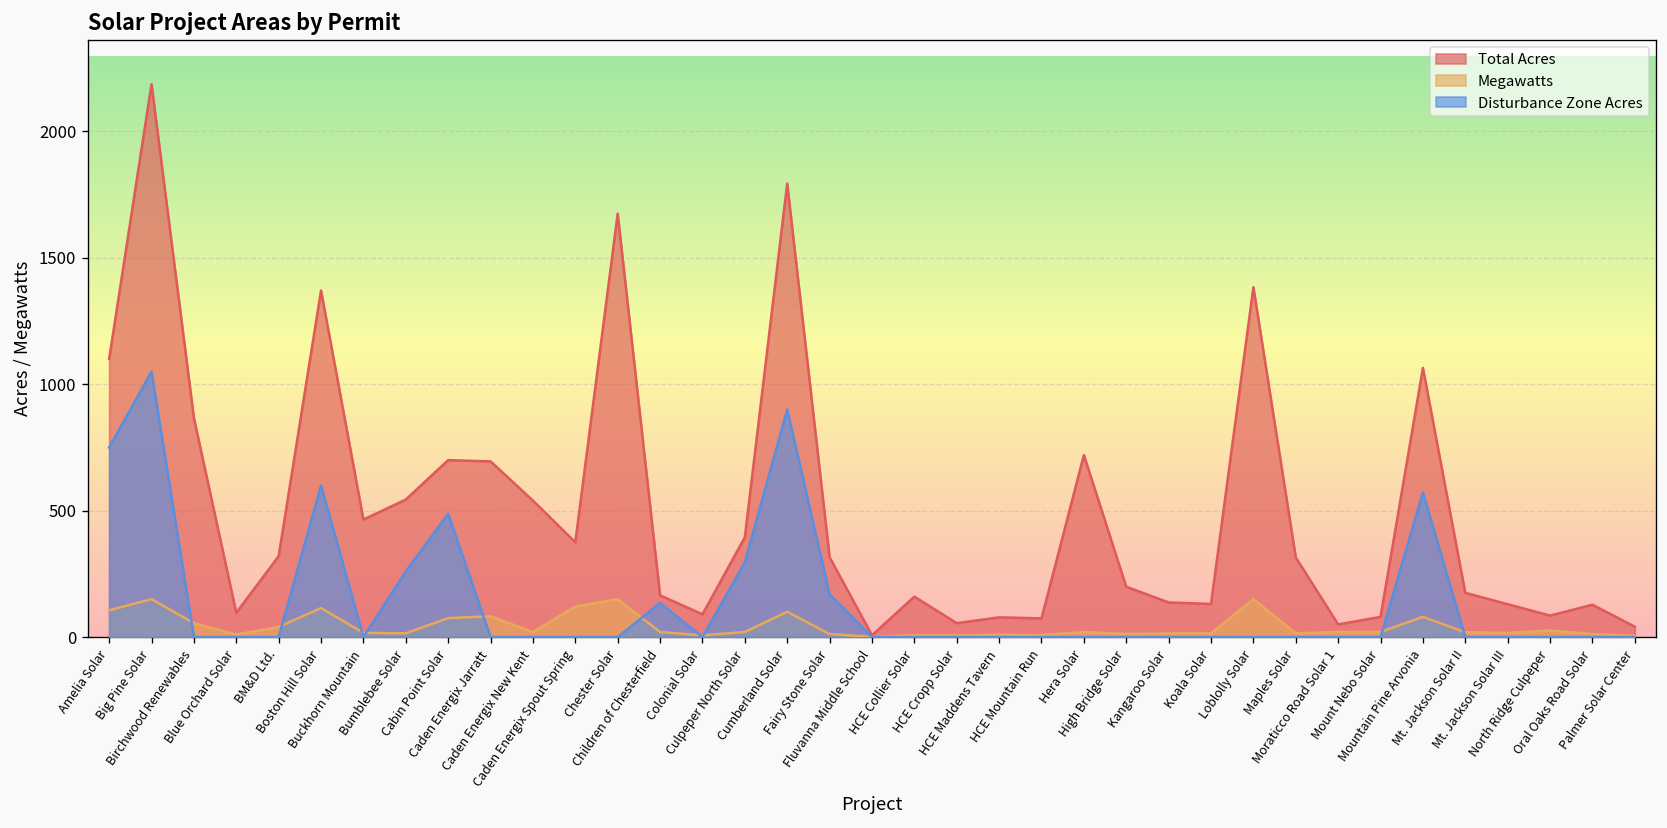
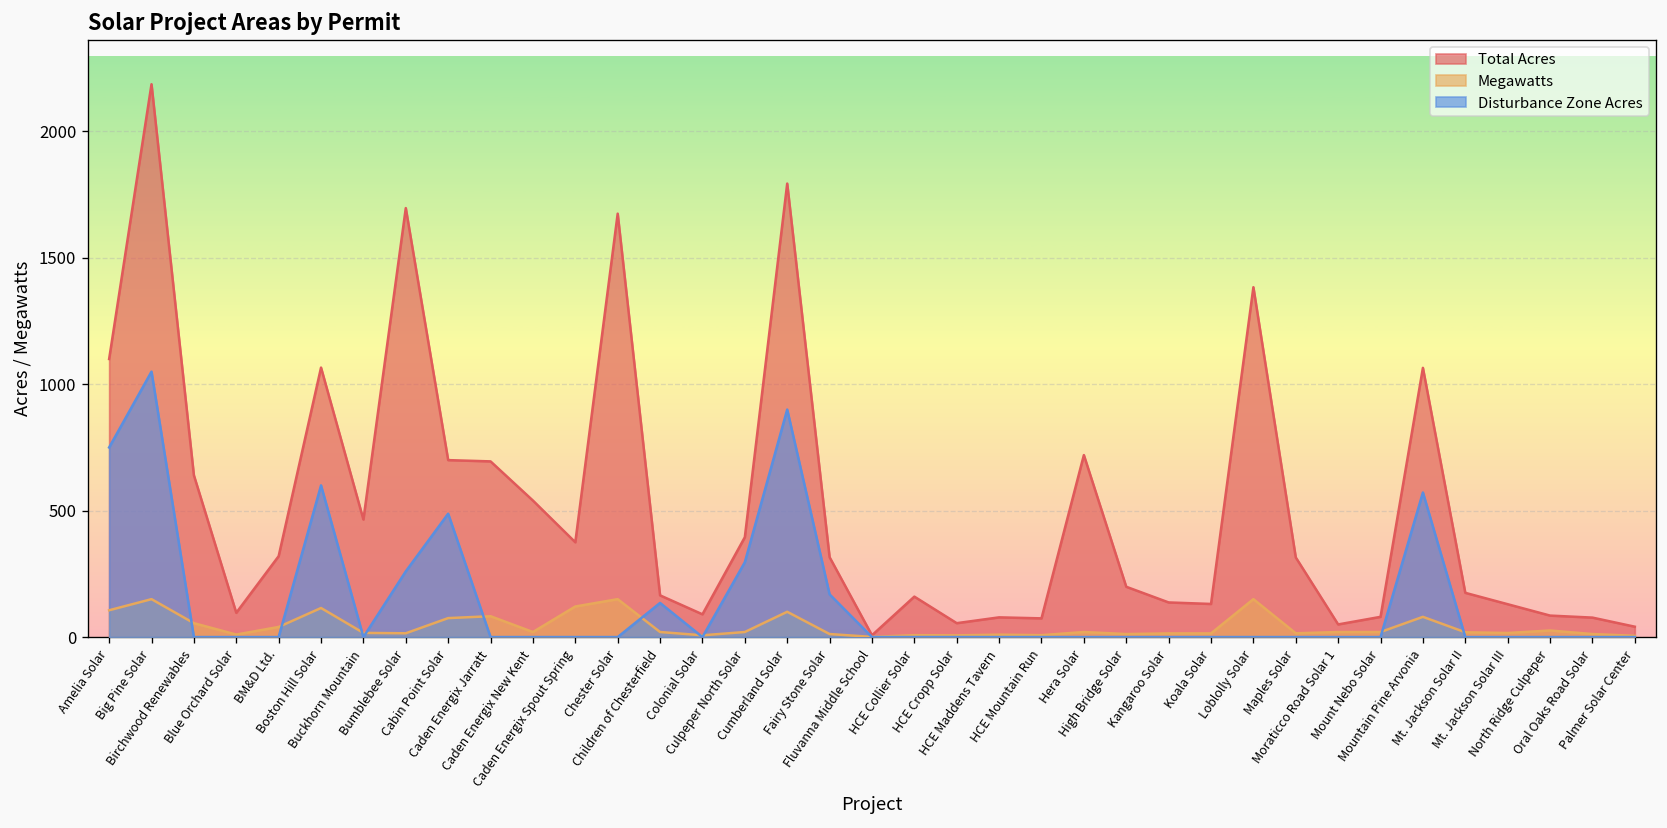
Total Acres, Birchwood Renewables: 870 -> 640
Total Acres, Boston Hill Solar: 1370 -> 1070
Total Acres, Bumblebee Solar: 540 -> 1700
Total Acres, Oral Oaks Road Solar: 130 -> 80
